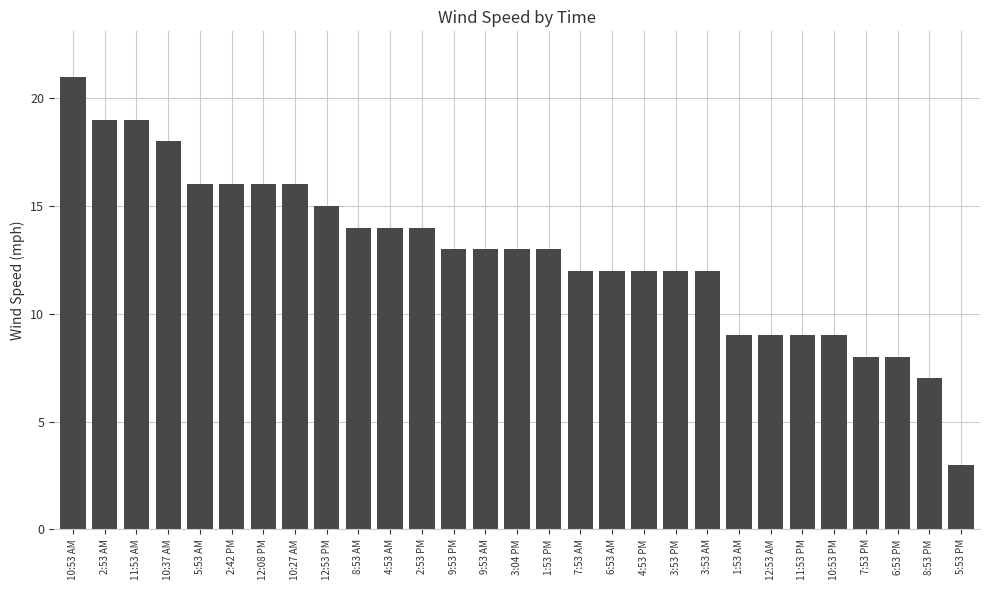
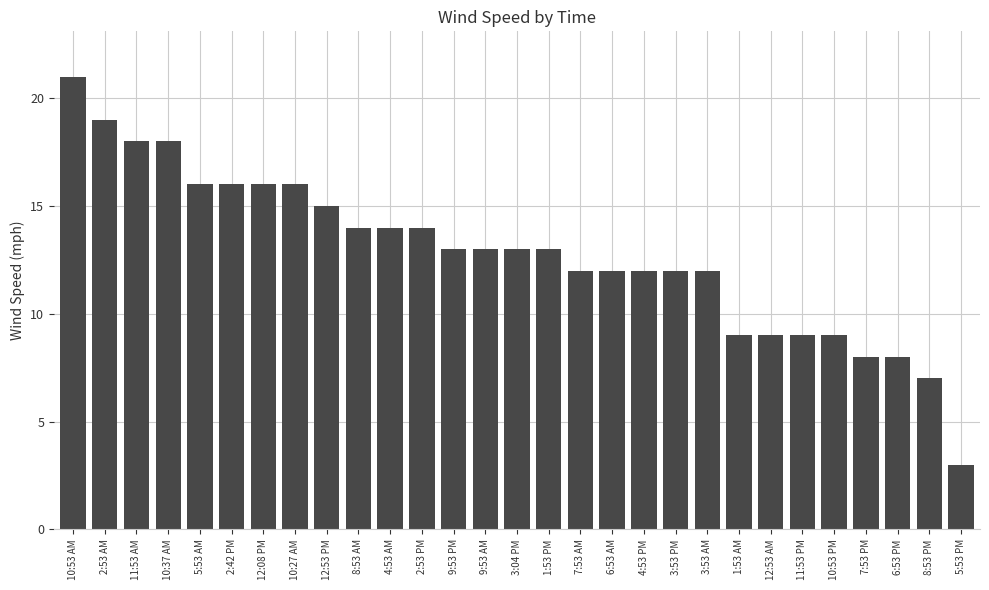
11:53 AM: 19 -> 18
